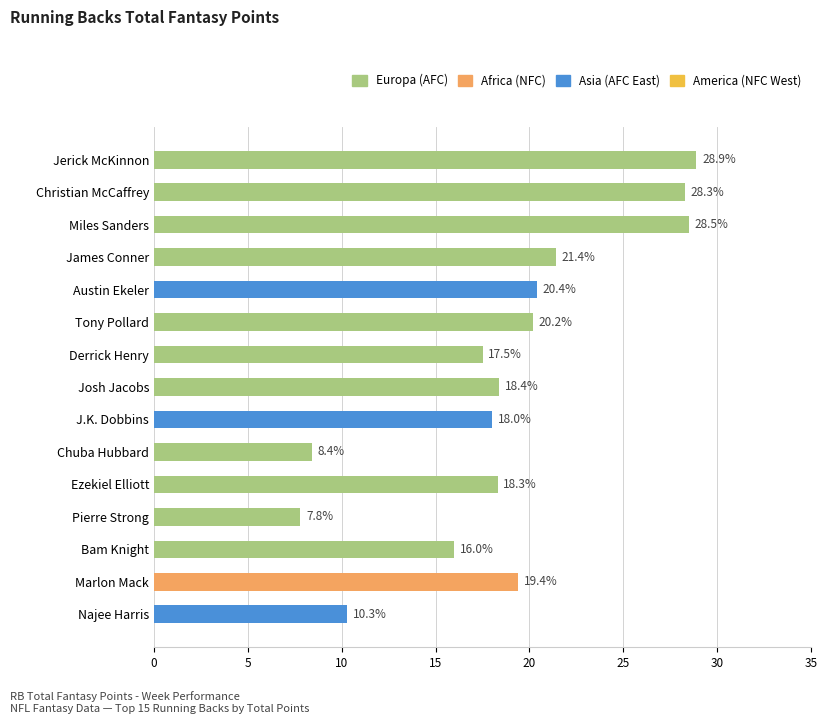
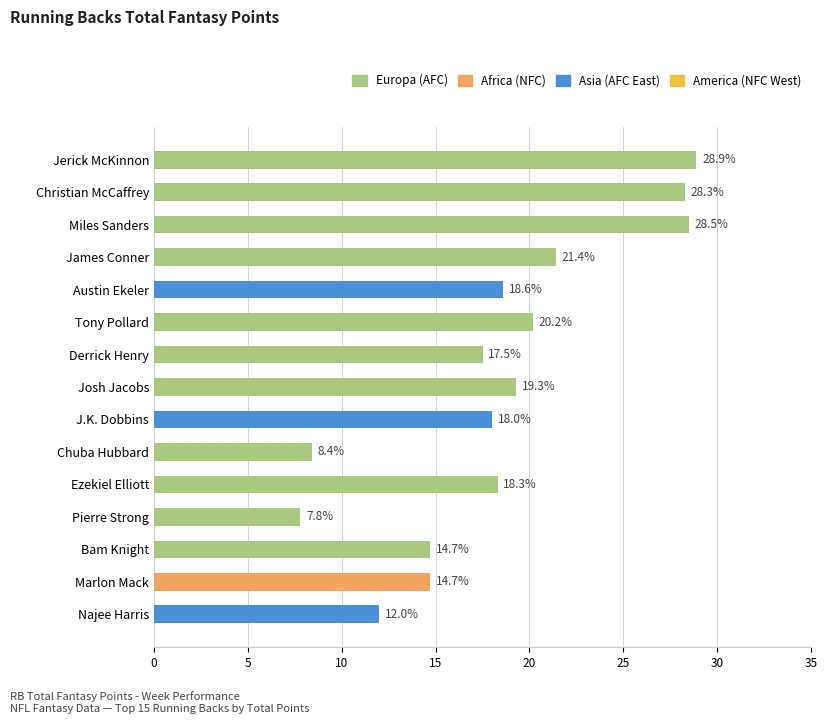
Austin Ekeler: 20.4% -> 18.6%
Josh Jacobs: 18.4% -> 19.3%
Bam Knight: 16.0% -> 14.7%
Marlon Mack: 19.4% -> 14.7%
Najee Harris: 10.3% -> 12.0%
